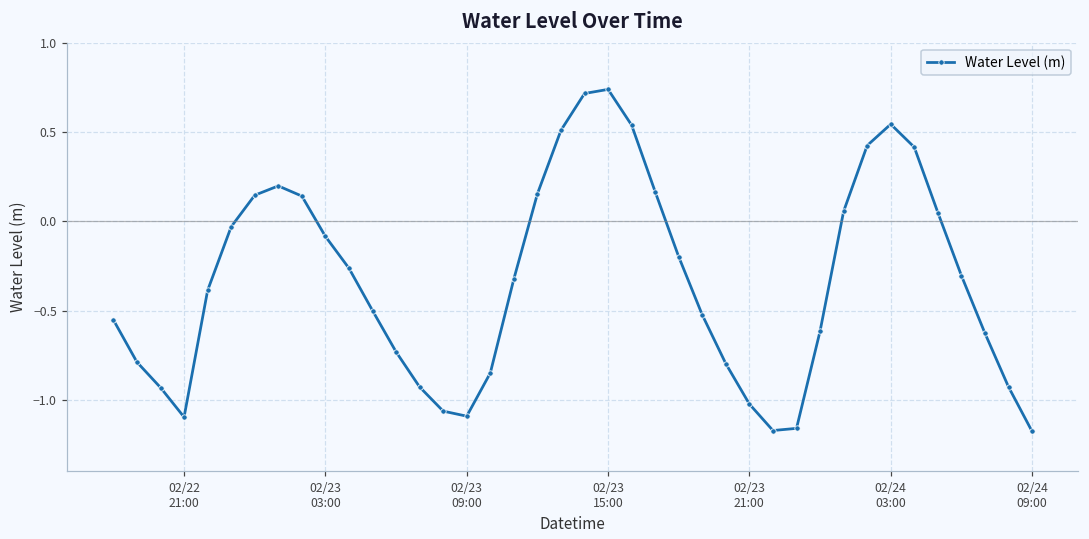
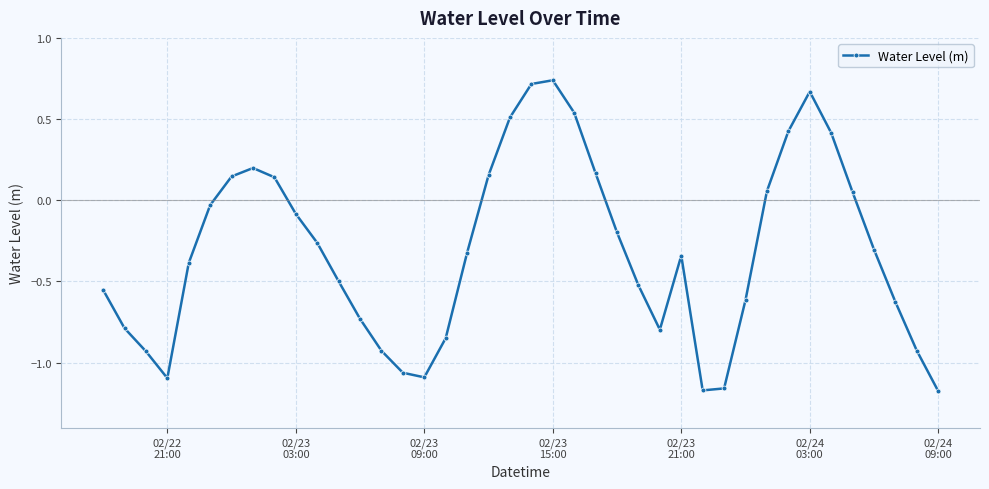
02/23 21:00: -1.02 -> -0.34
02/24 03:00: 0.54 -> 0.67
